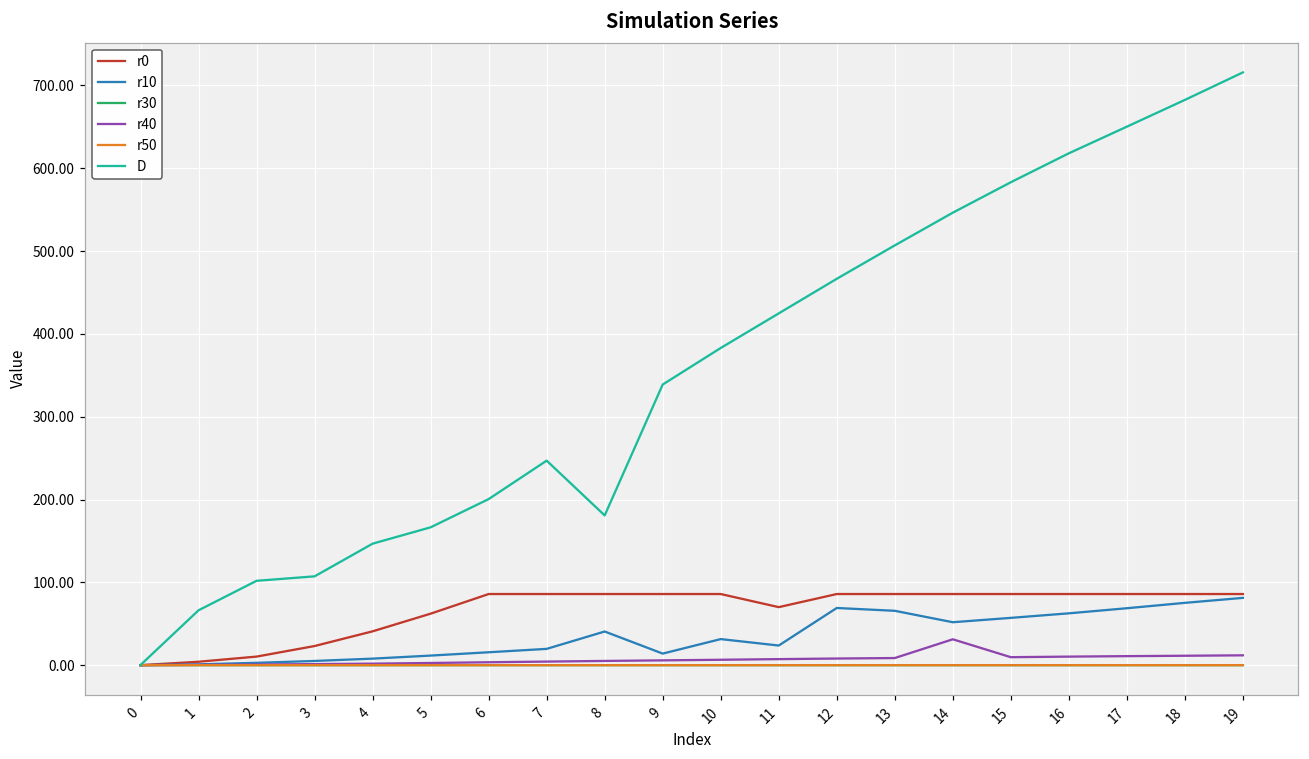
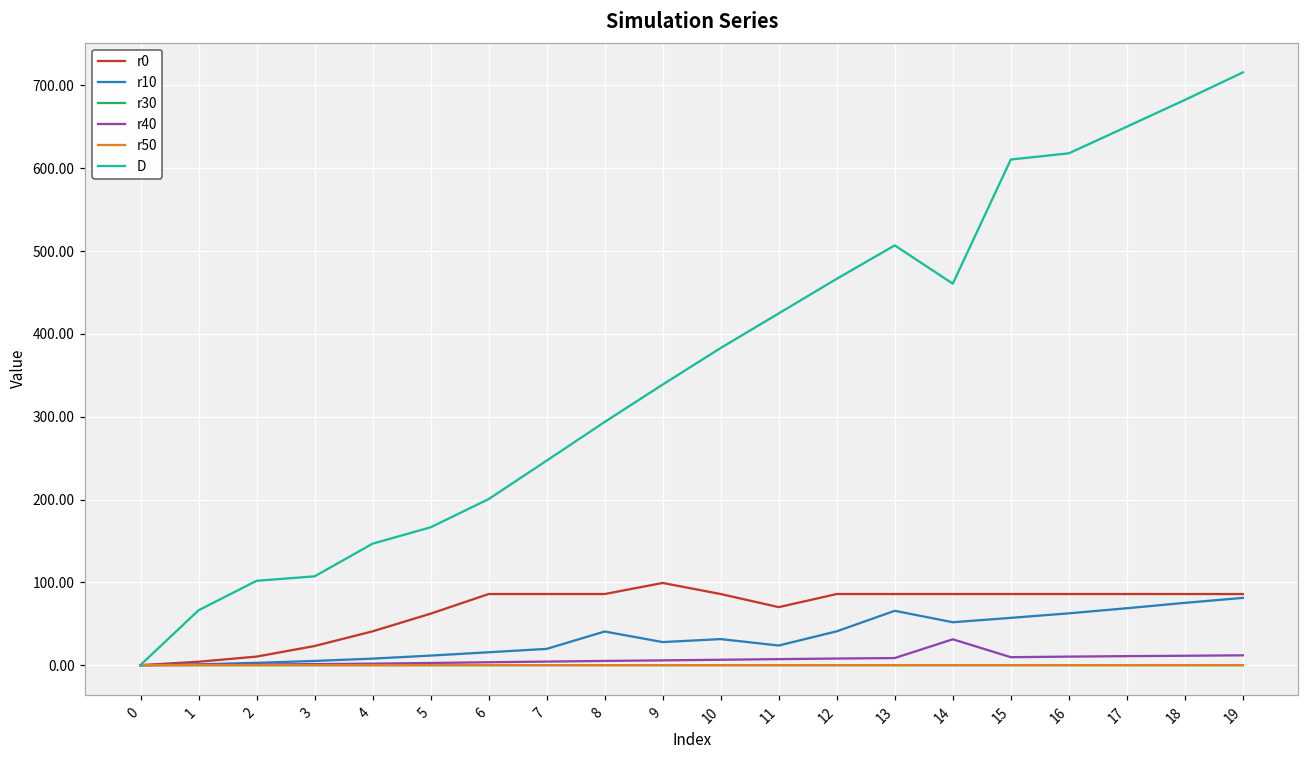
D, 8: 180 -> 290
r0, 9: 90 -> 100
r10, 9: 10 -> 30
r10, 12: 70 -> 40
D, 14: 550 -> 460
D, 15: 580 -> 610
